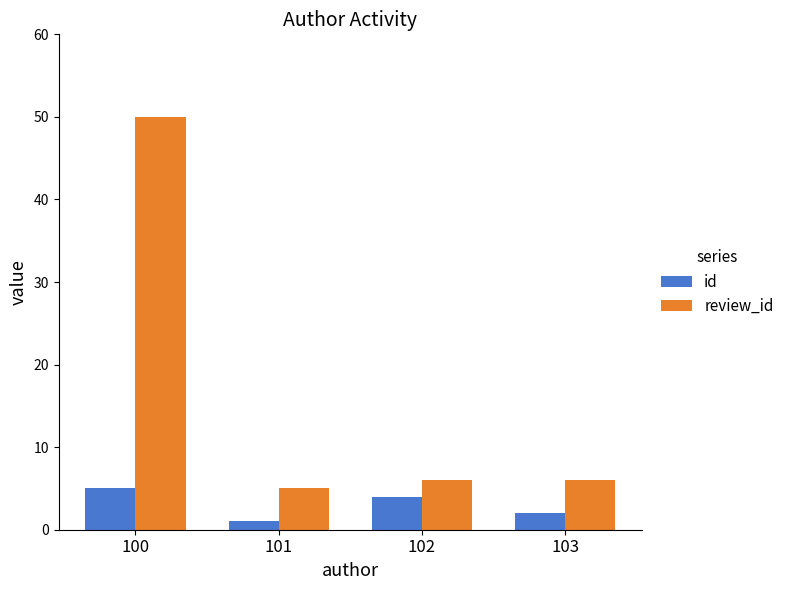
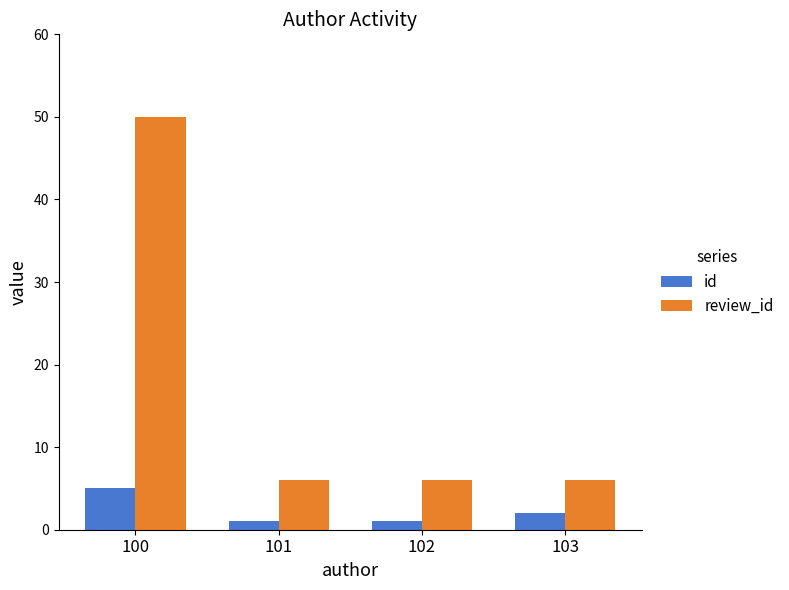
review_id, 101: 5 -> 6
id, 102: 4 -> 1
